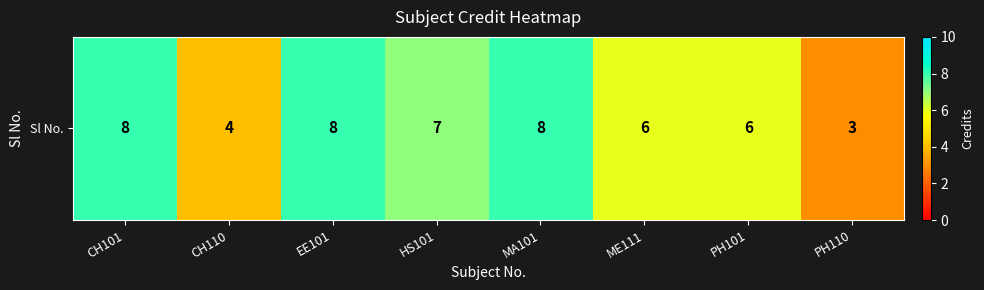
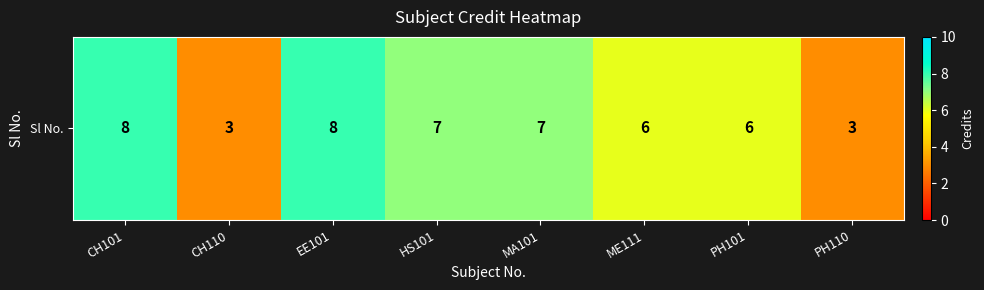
Sl No., CH110: 4 -> 3
Sl No., MA101: 8 -> 7
